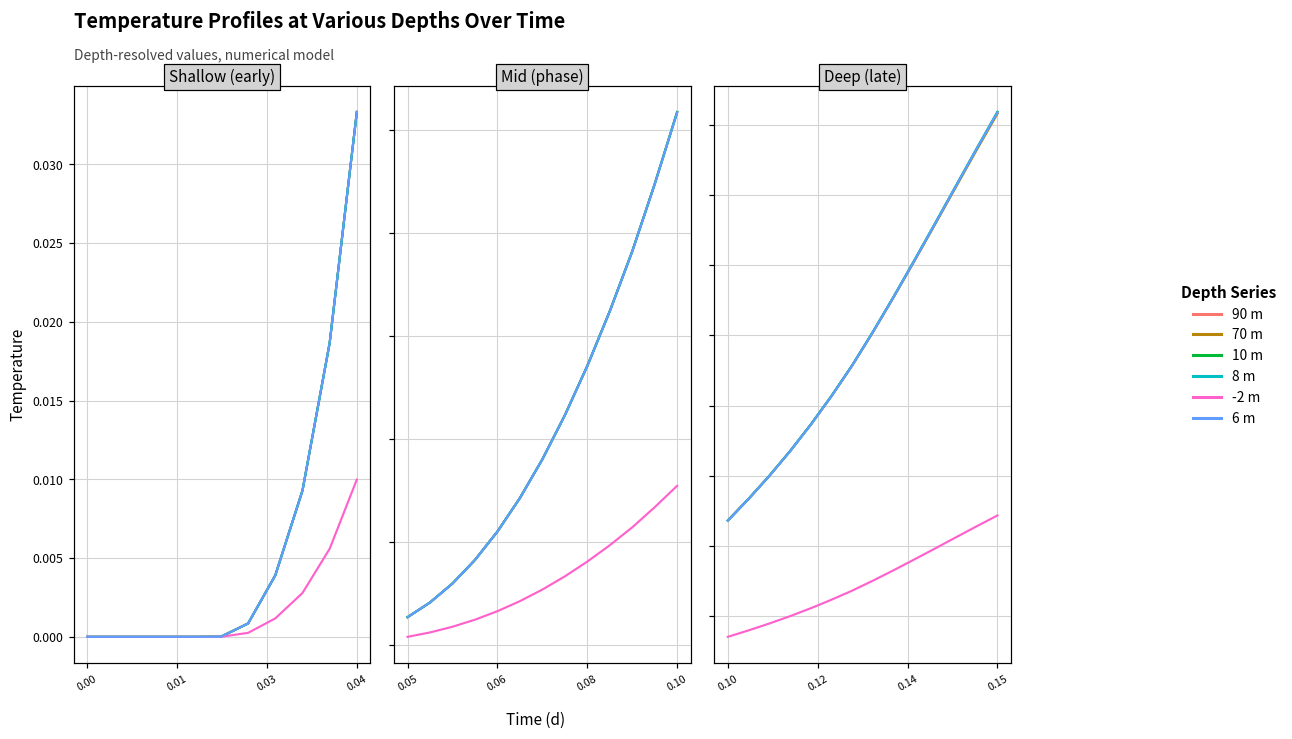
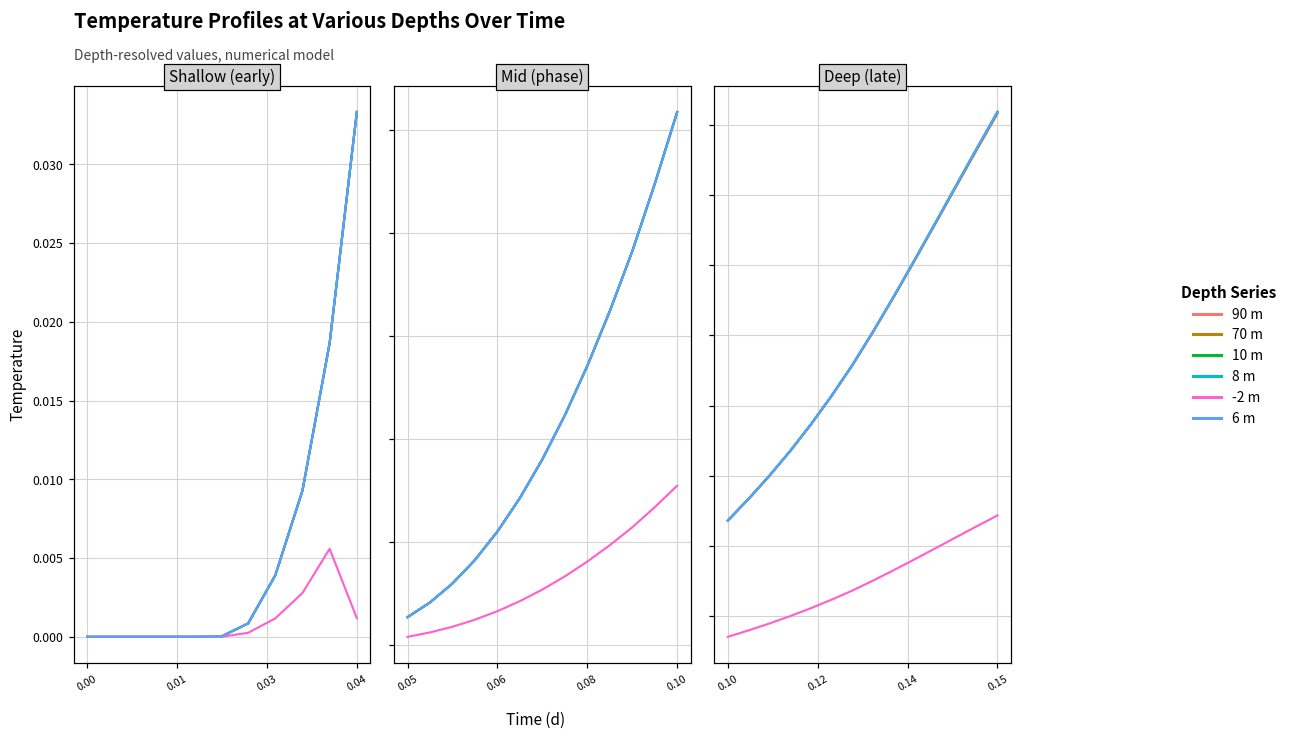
Shallow (early), -2 m, 0.04: 0.0100 -> 0.0012
